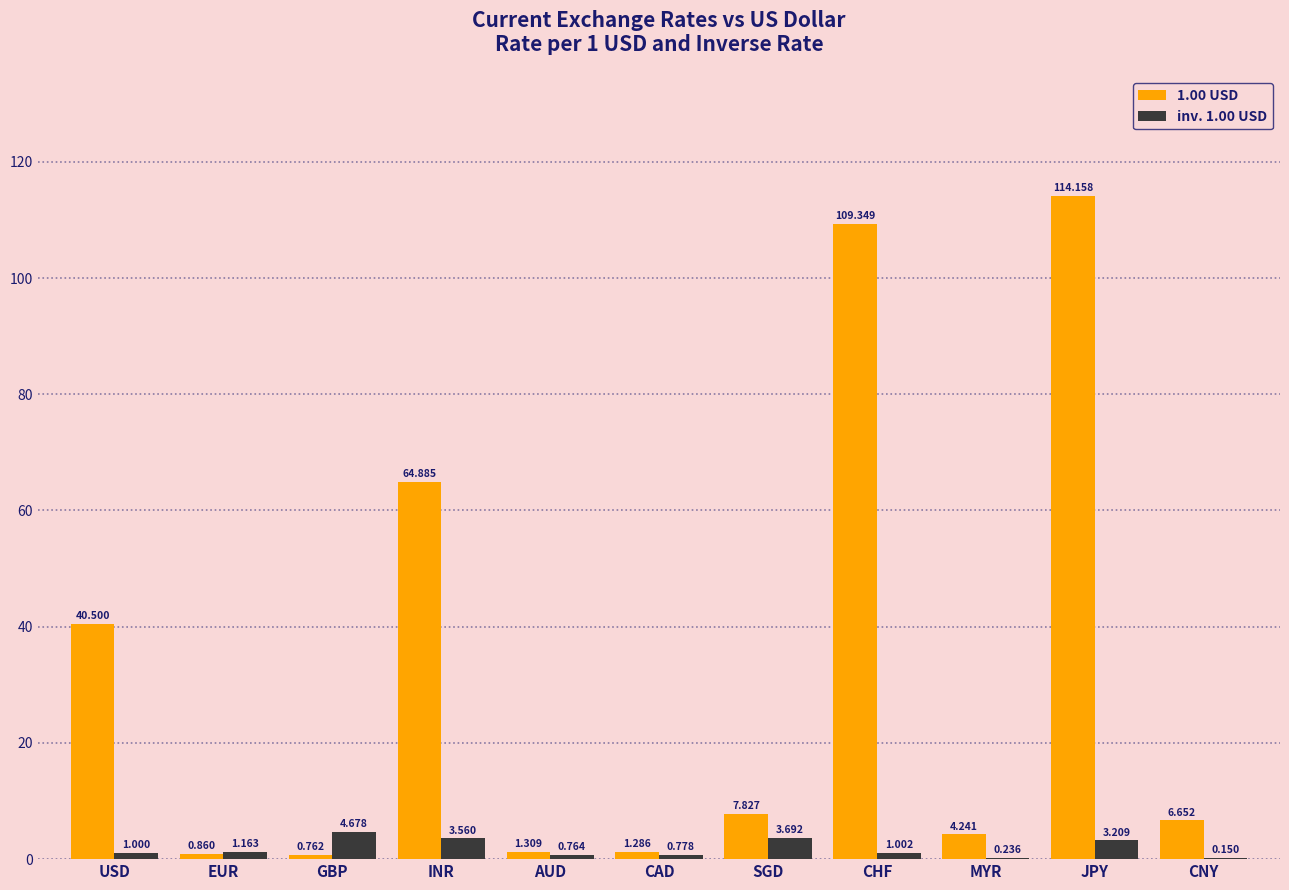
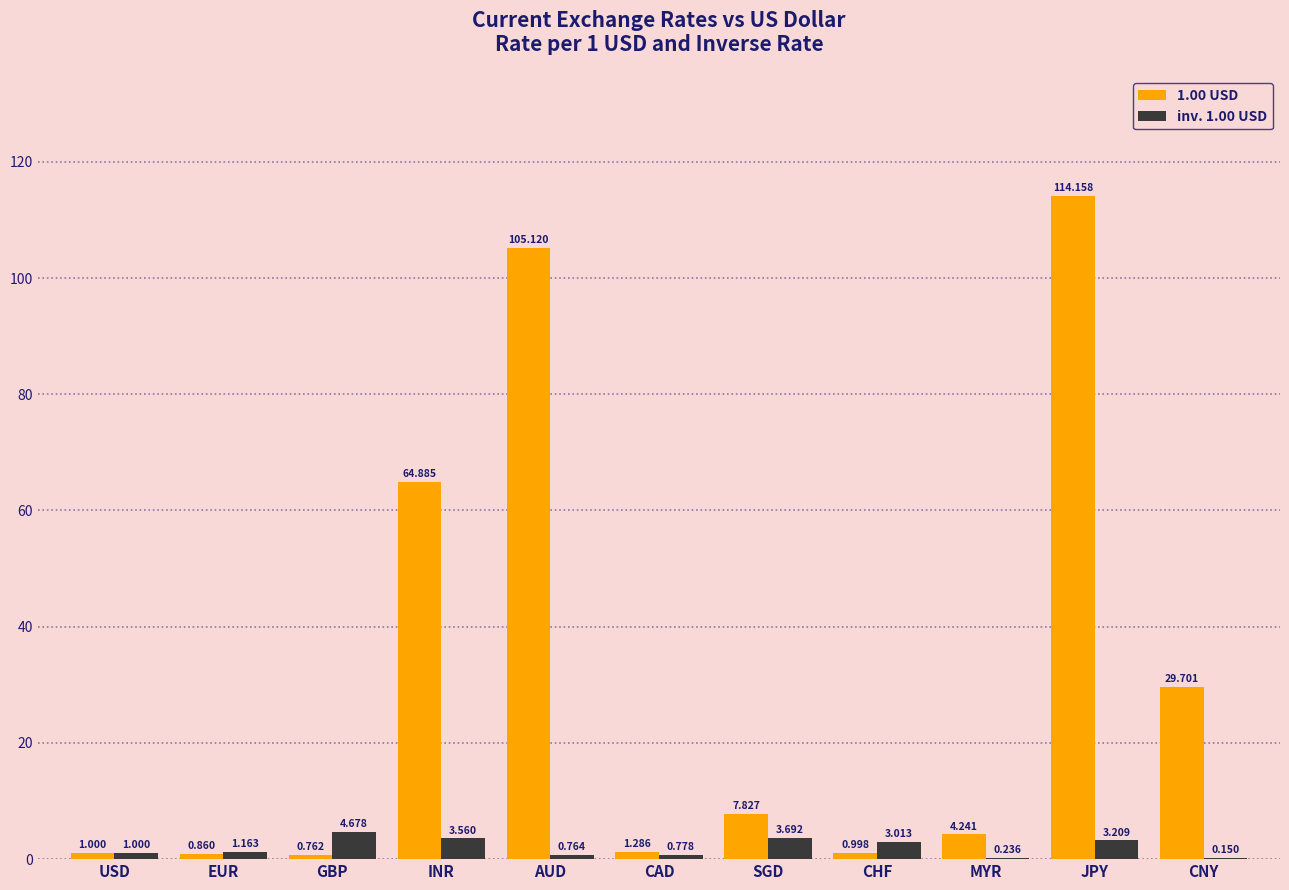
1.00 USD, USD: 40.500 -> 1.000
1.00 USD, AUD: 1.309 -> 105.120
1.00 USD, CHF: 109.349 -> 0.998
inv. 1.00 USD, CHF: 1.002 -> 3.013
1.00 USD, CNY: 6.652 -> 29.701
